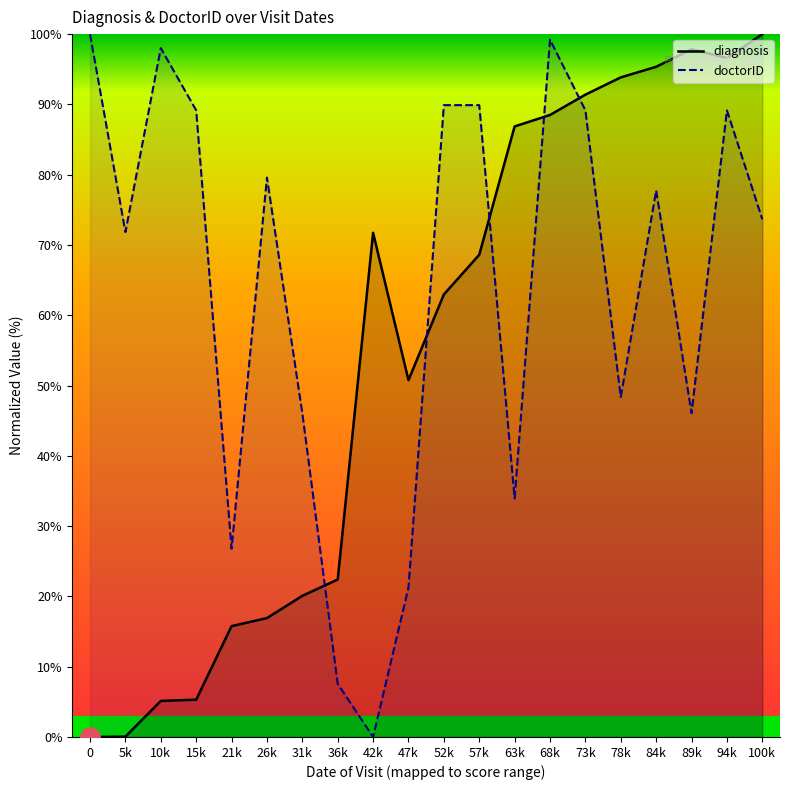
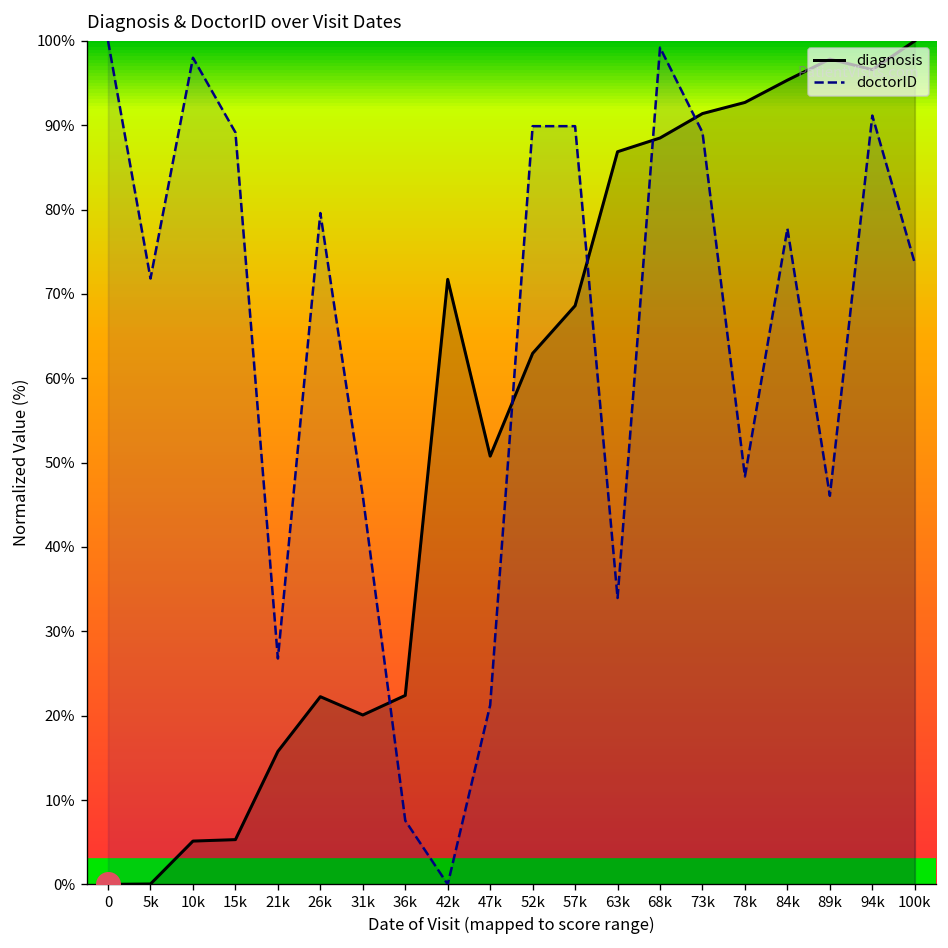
diagnosis, 26k: 17% -> 22%
diagnosis, 78k: 94% -> 93%
doctorID, 94k: 89% -> 91%
